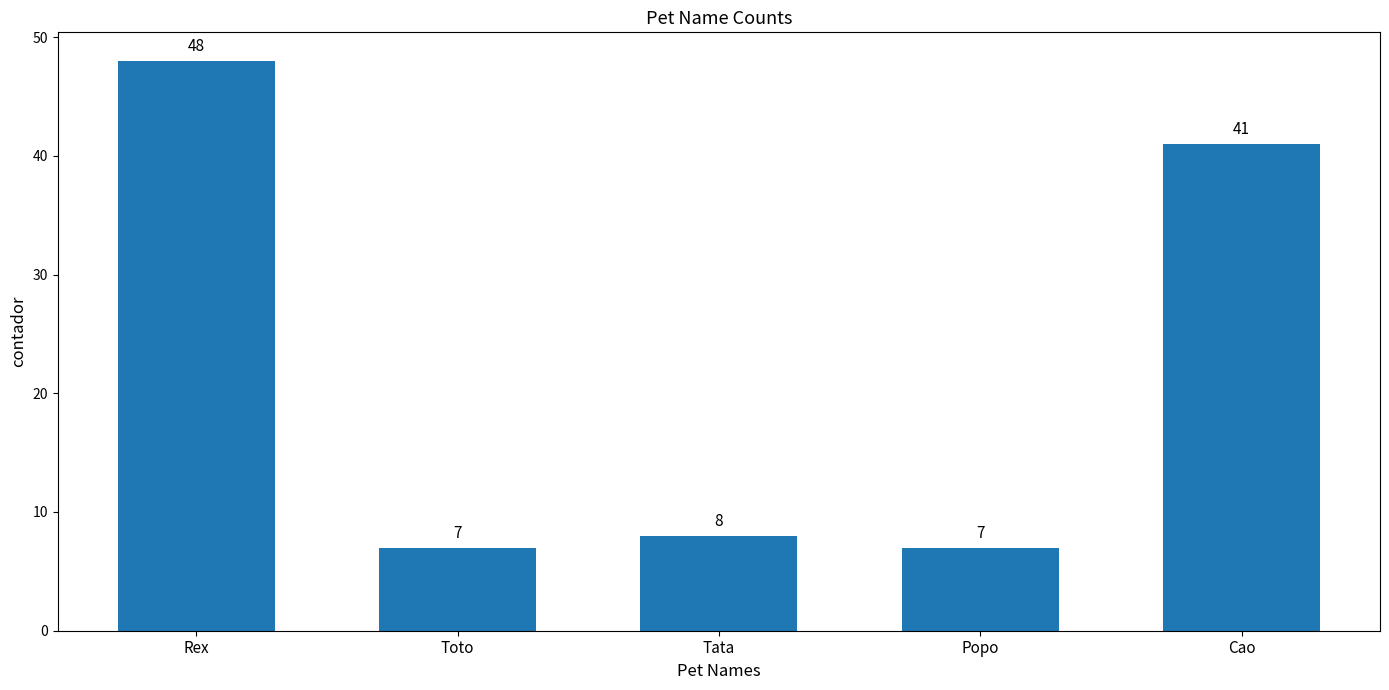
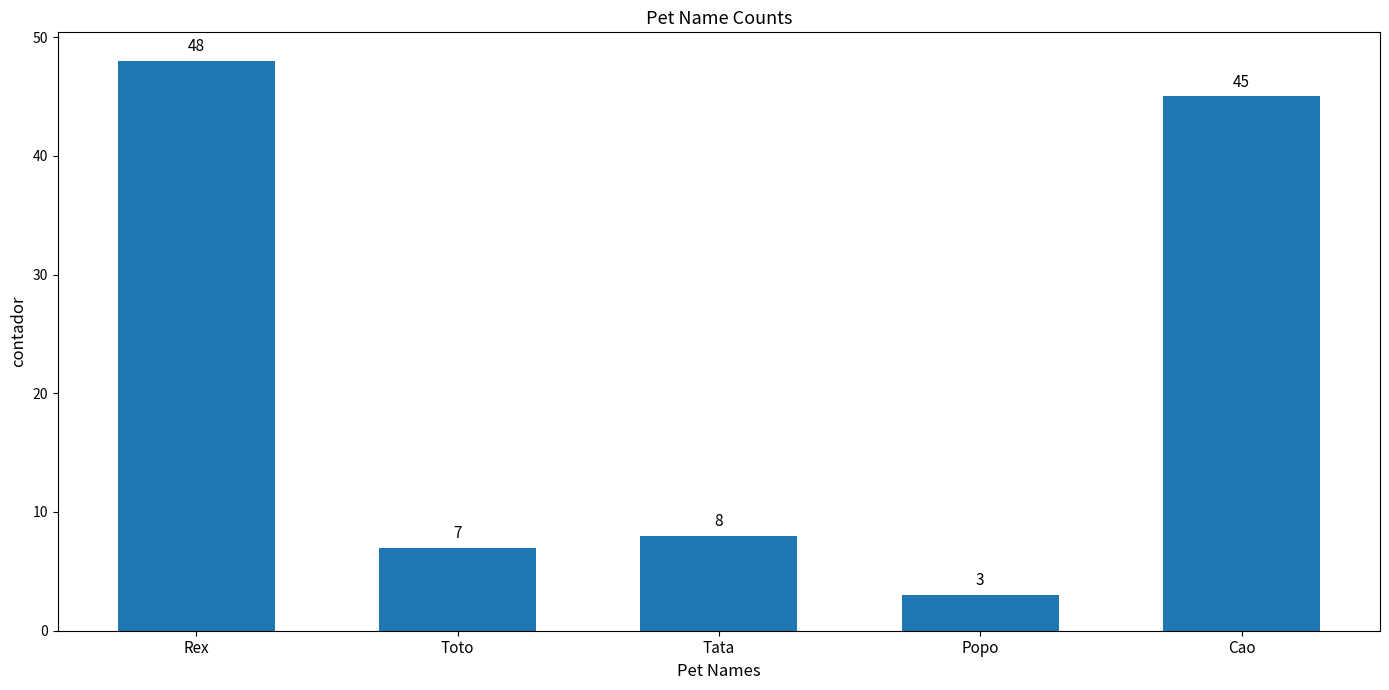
Popo: 7 -> 3
Cao: 41 -> 45
